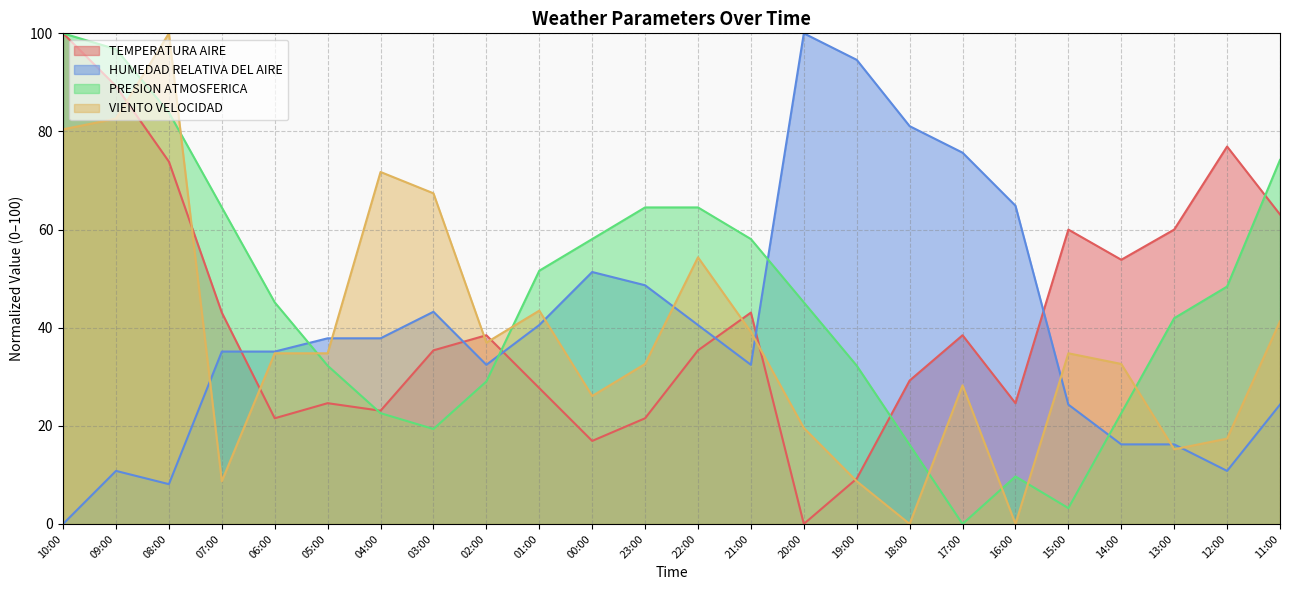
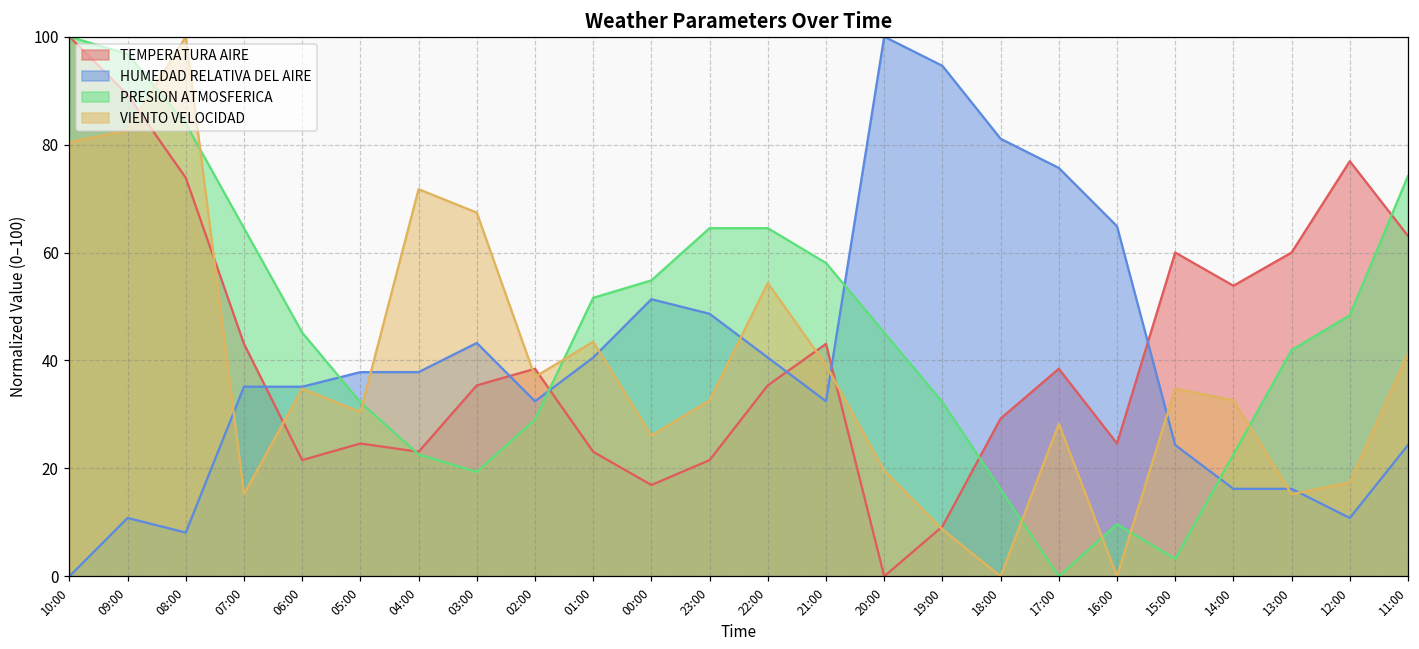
VIENTO VELOCIDAD, 07:00: 9 -> 15
VIENTO VELOCIDAD, 05:00: 35 -> 30
TEMPERATURA AIRE, 01:00: 28 -> 23
PRESION ATMOSFERICA, 00:00: 58 -> 55
